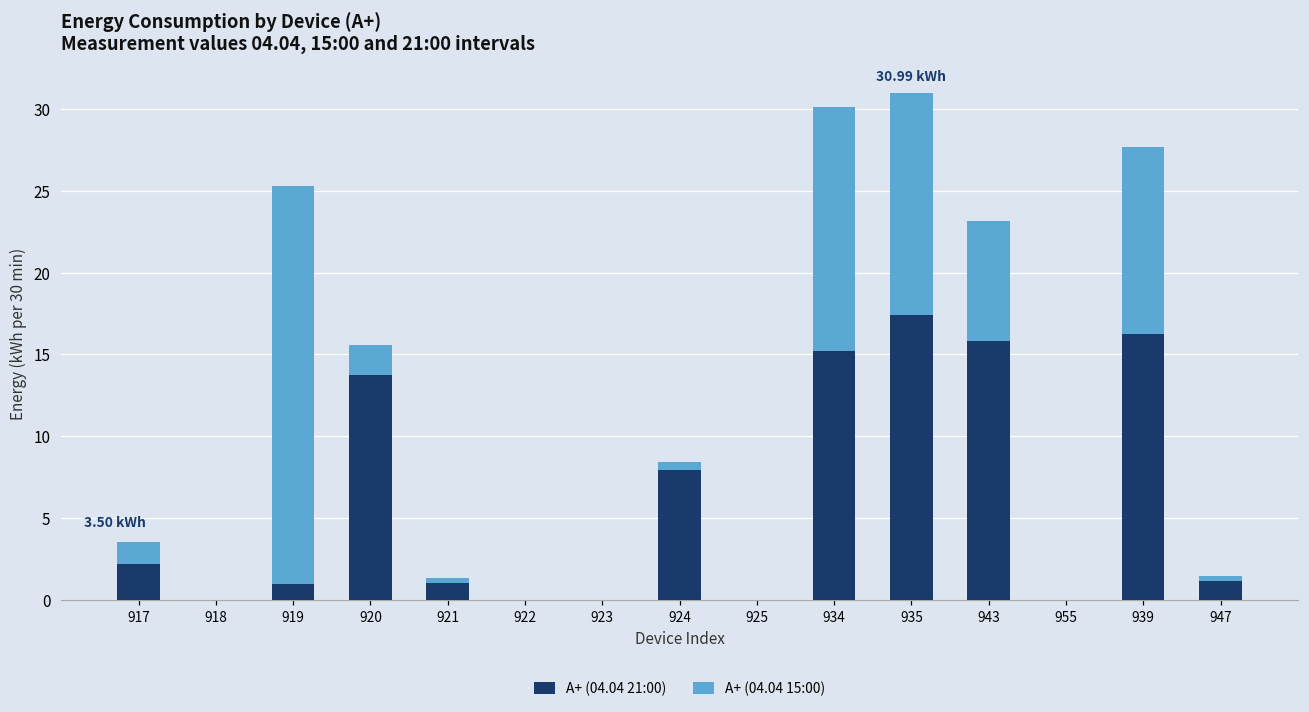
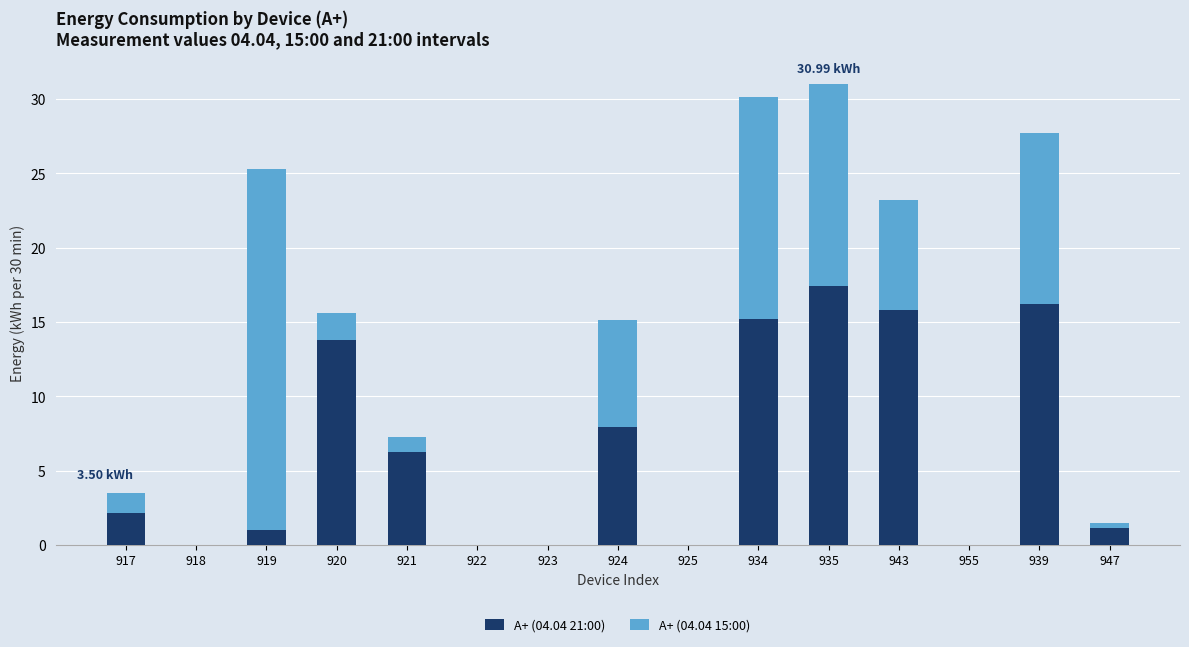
А+ (04.04 21:00), 921: 1.0 -> 6.3
А+ (04.04 15:00), 921: 0.3 -> 1.0
А+ (04.04 15:00), 924: 0.5 -> 7.2
